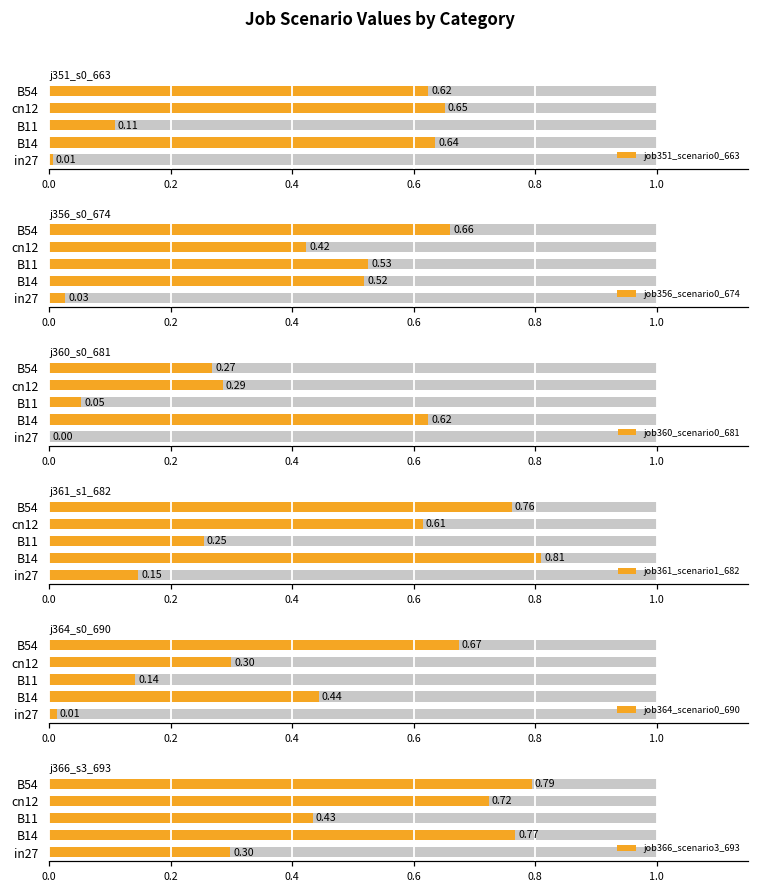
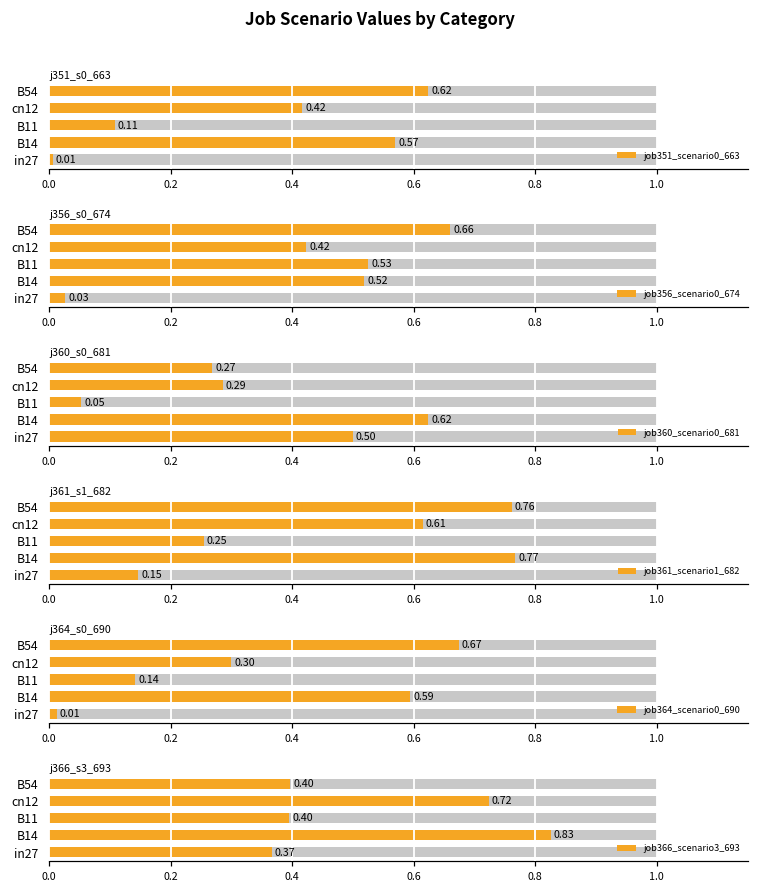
j351_s0_663, job351_scenario0_663, cn12: 0.65 -> 0.42
j351_s0_663, job351_scenario0_663, B14: 0.64 -> 0.57
j360_s0_681, job360_scenario0_681, in27: 0.00 -> 0.50
j361_s1_682, job361_scenario1_682, B14: 0.81 -> 0.77
j364_s0_690, job364_scenario0_690, B14: 0.44 -> 0.59
j366_s3_693, job366_scenario3_693, B54: 0.79 -> 0.40
j366_s3_693, job366_scenario3_693, B11: 0.43 -> 0.40
j366_s3_693, job366_scenario3_693, B14: 0.77 -> 0.83
j366_s3_693, job366_scenario3_693, in27: 0.30 -> 0.37
